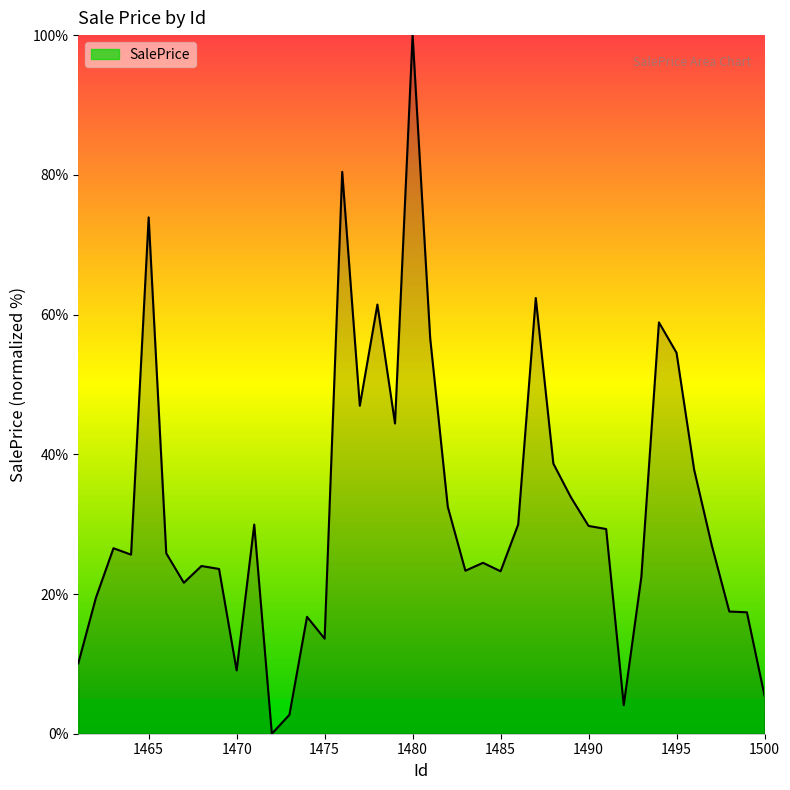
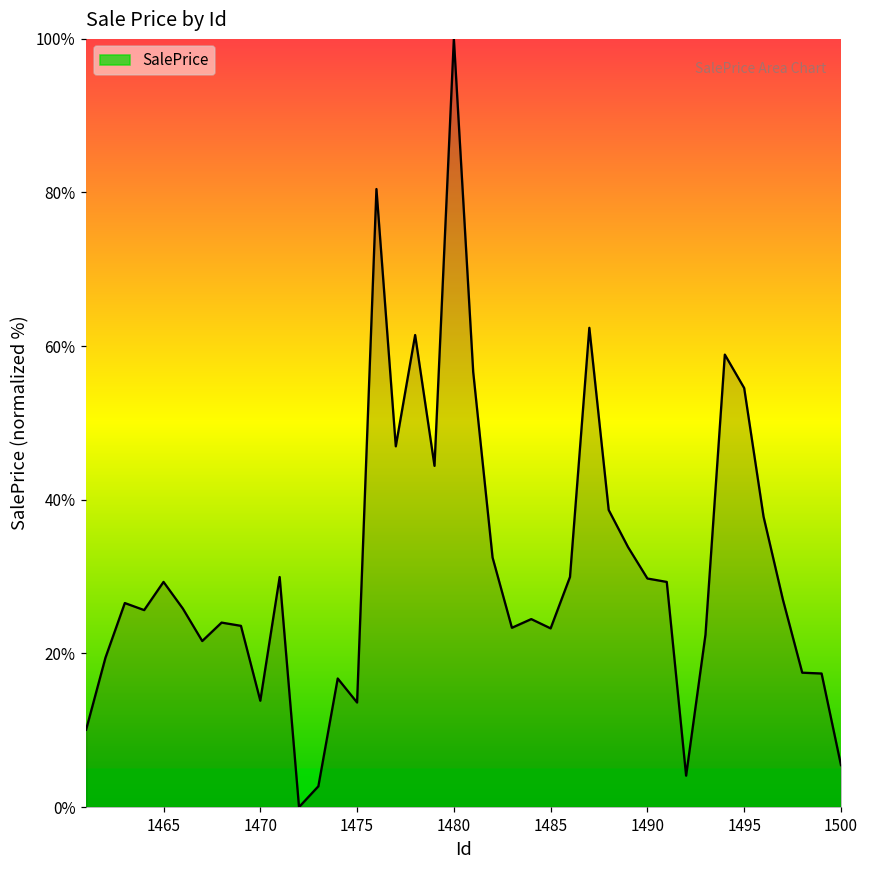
1465: 74% -> 29%
1470: 9% -> 14%
